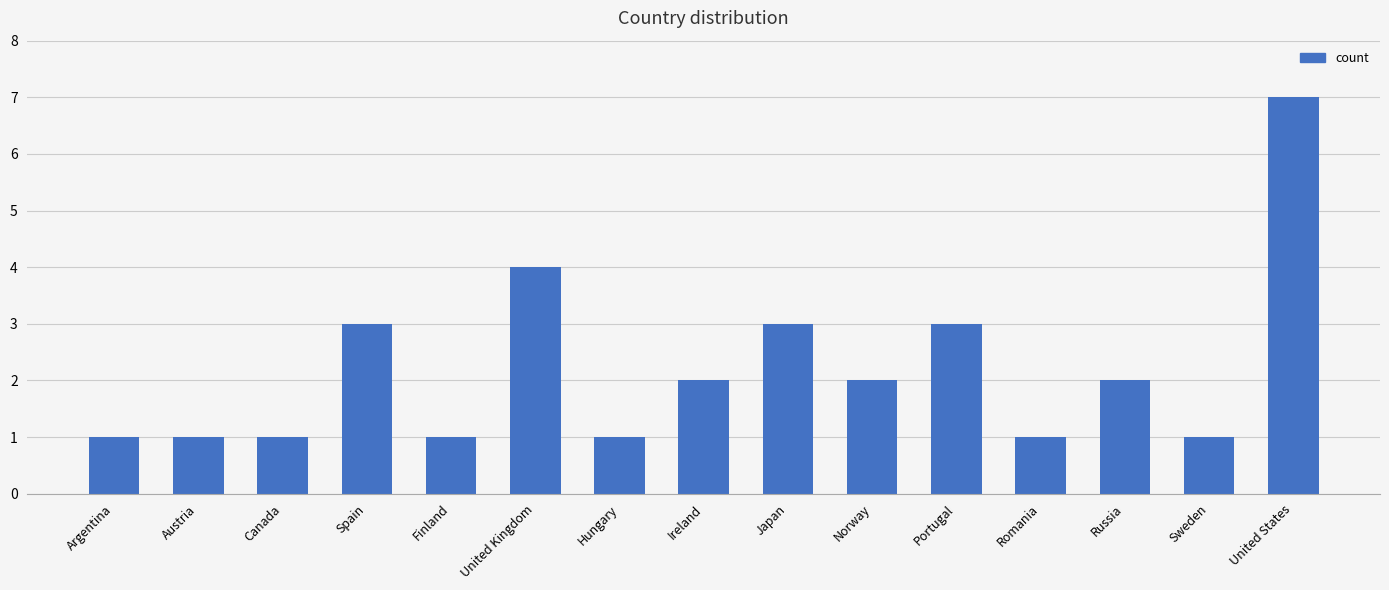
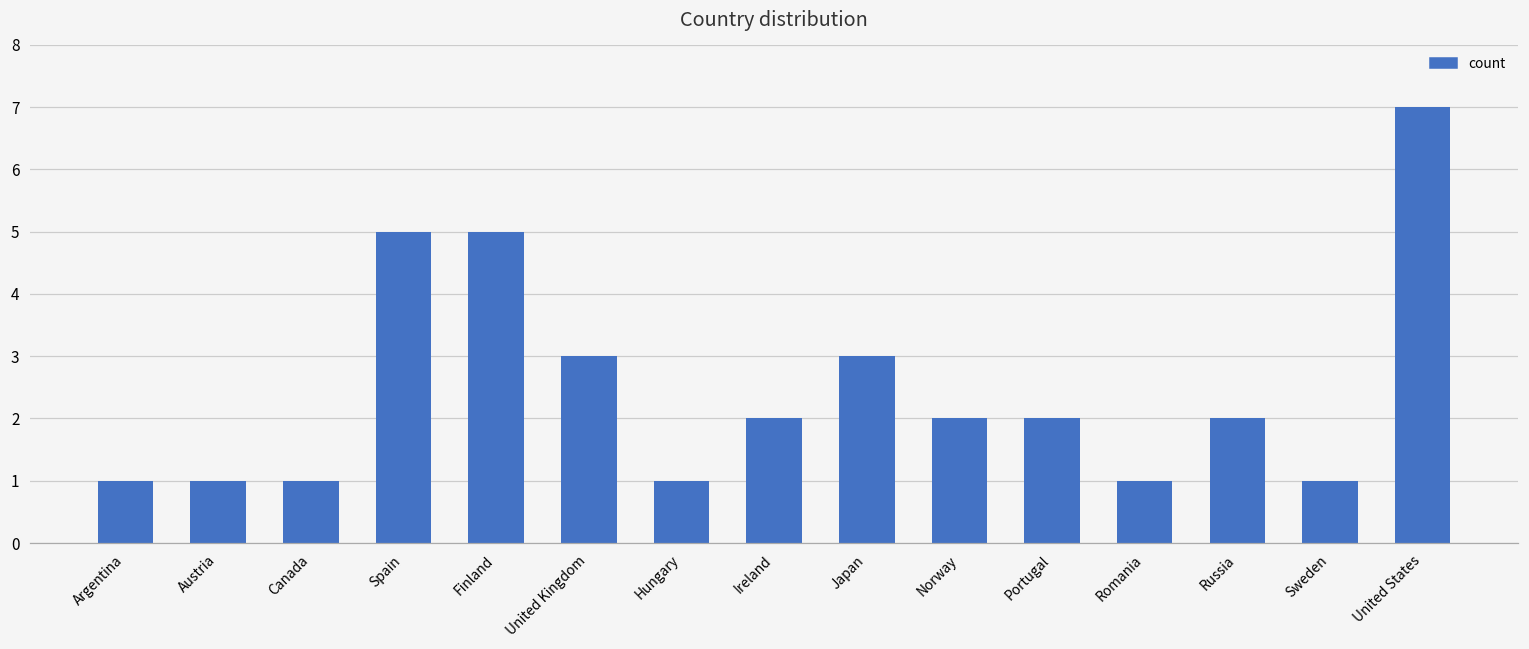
Spain: 3 -> 5
Finland: 1 -> 5
United Kingdom: 4 -> 3
Portugal: 3 -> 2
